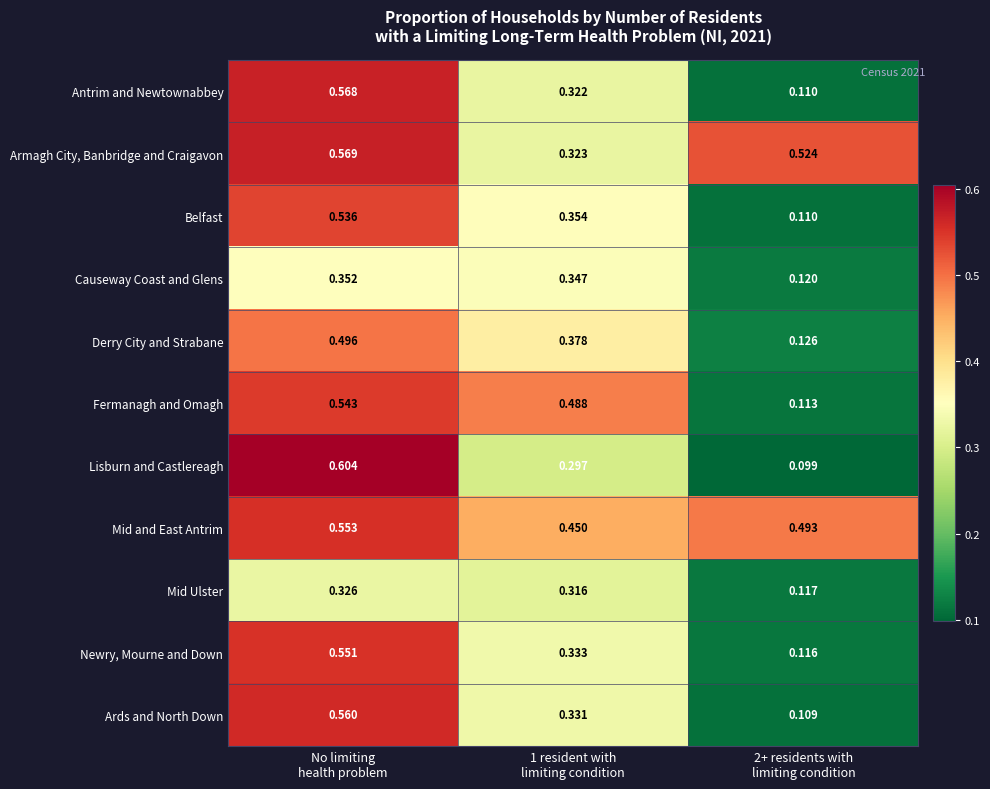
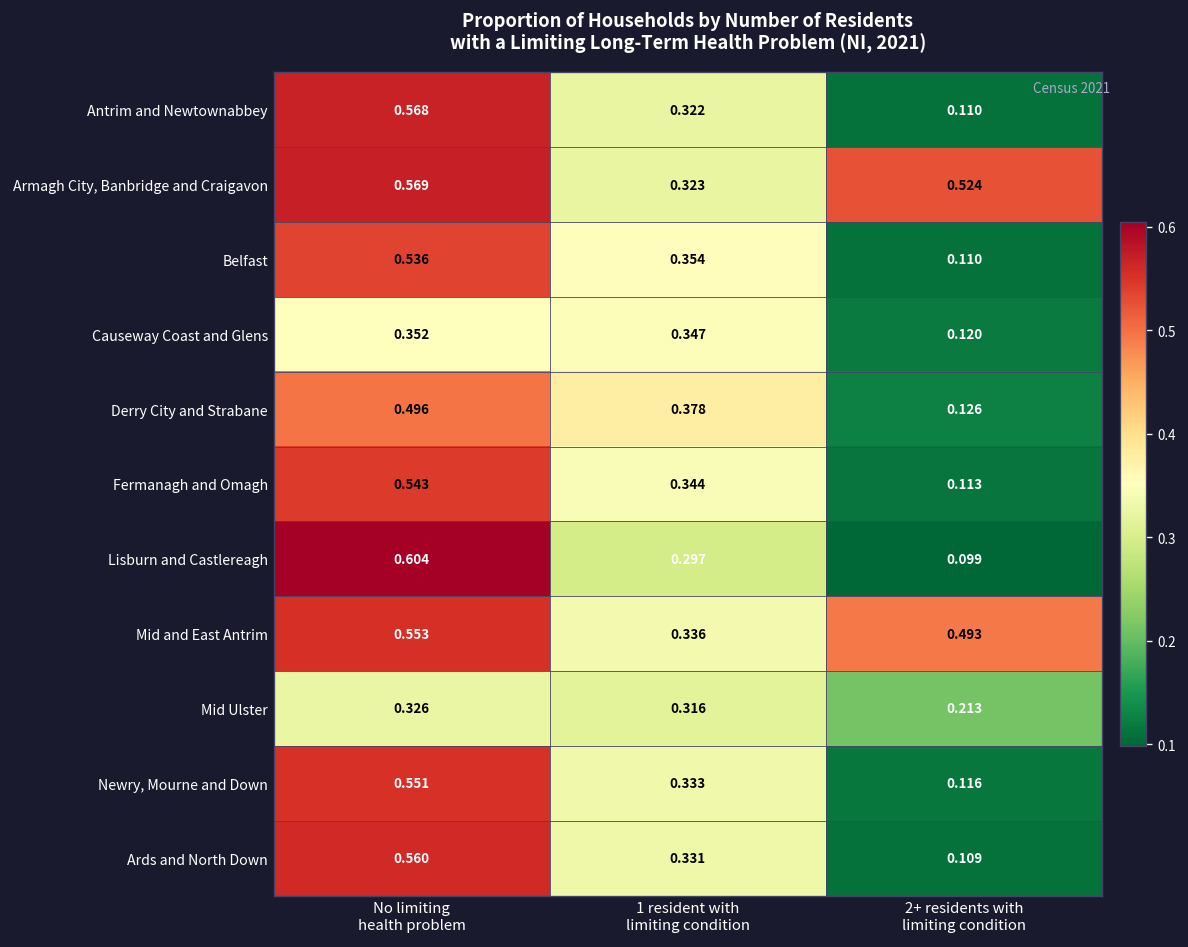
Fermanagh and Omagh, 1 resident with limiting condition: 0.488 -> 0.344
Mid and East Antrim, 1 resident with limiting condition: 0.450 -> 0.336
Mid Ulster, 2+ residents with limiting condition: 0.117 -> 0.213
